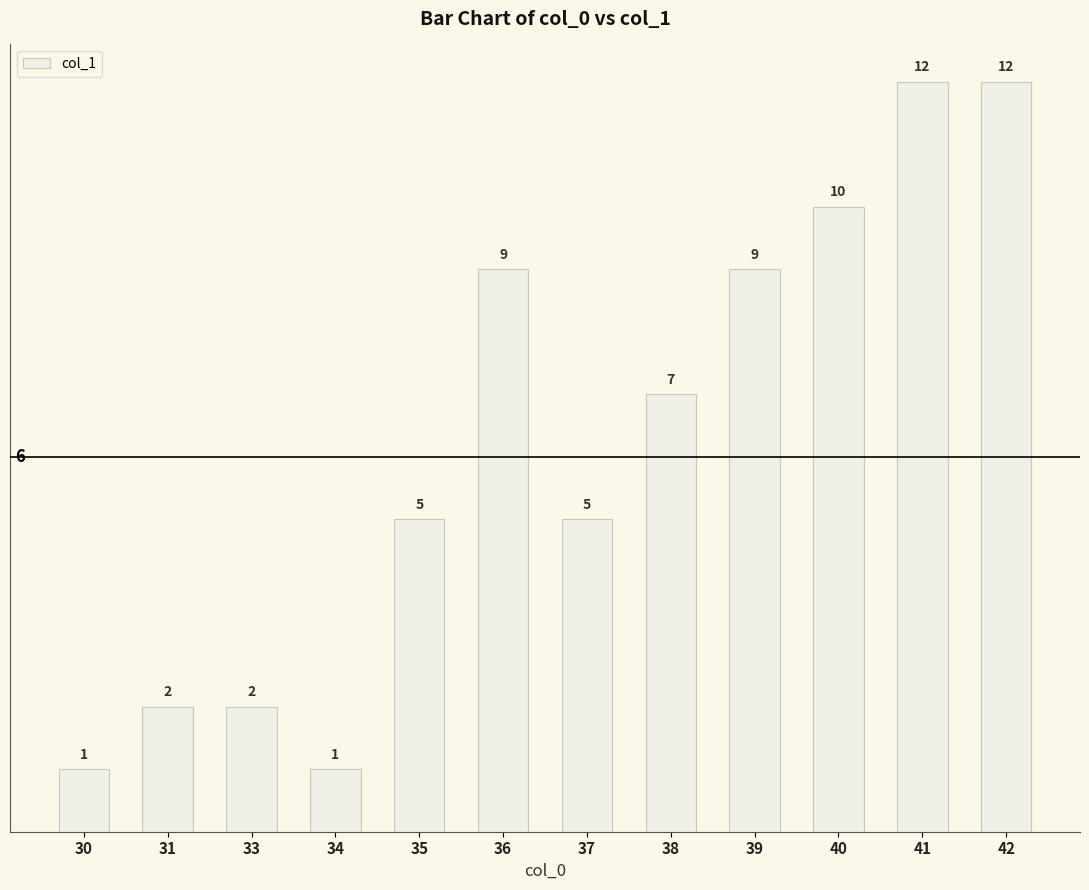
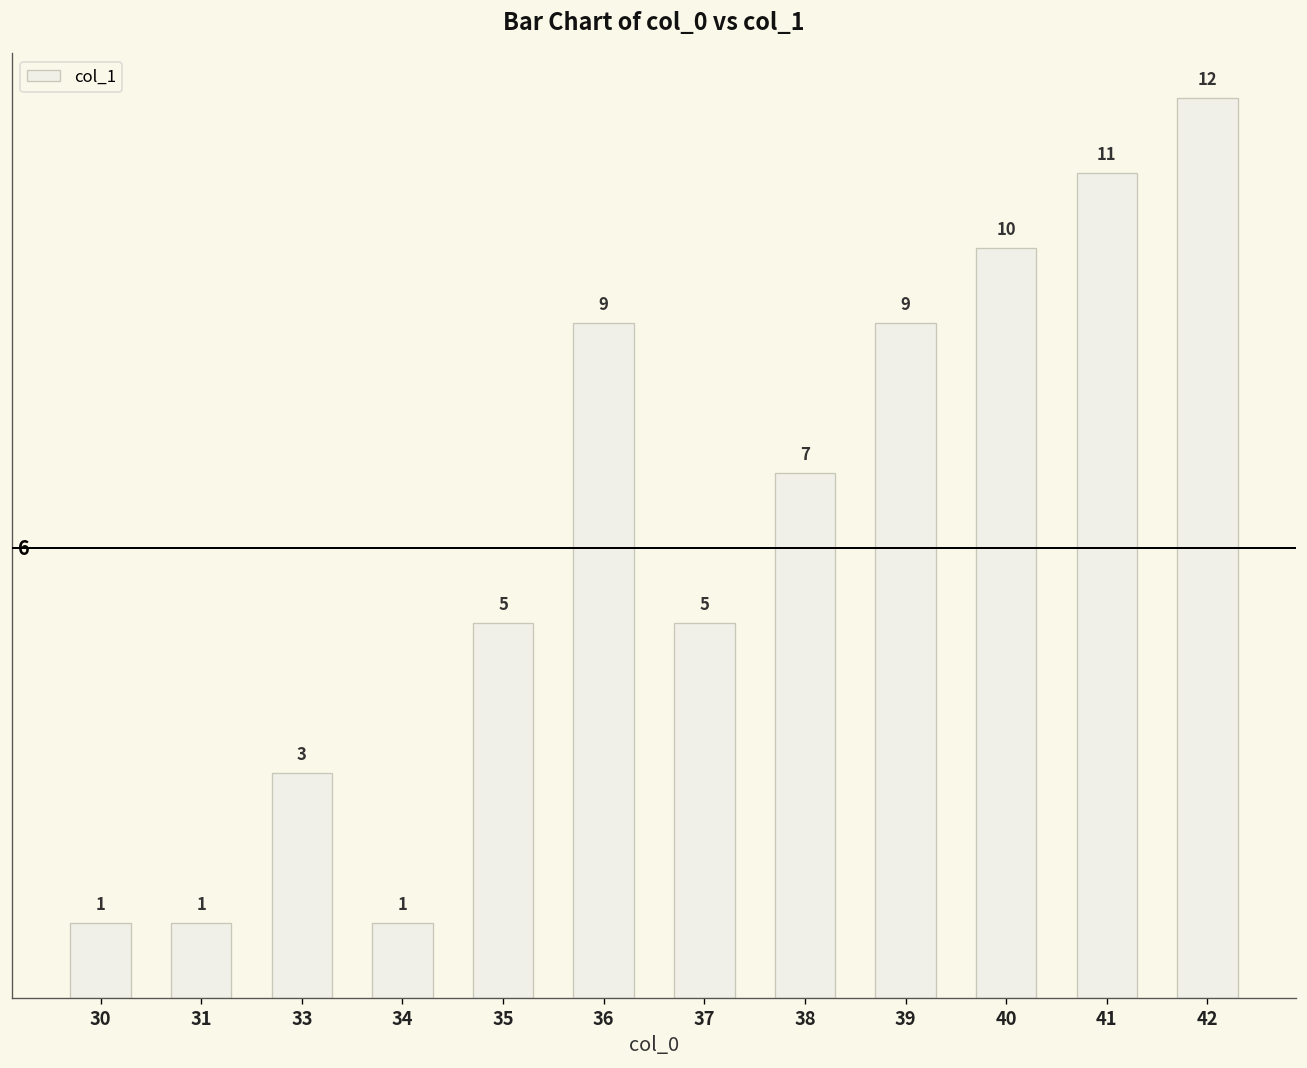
31: 2 -> 1
33: 2 -> 3
41: 12 -> 11
